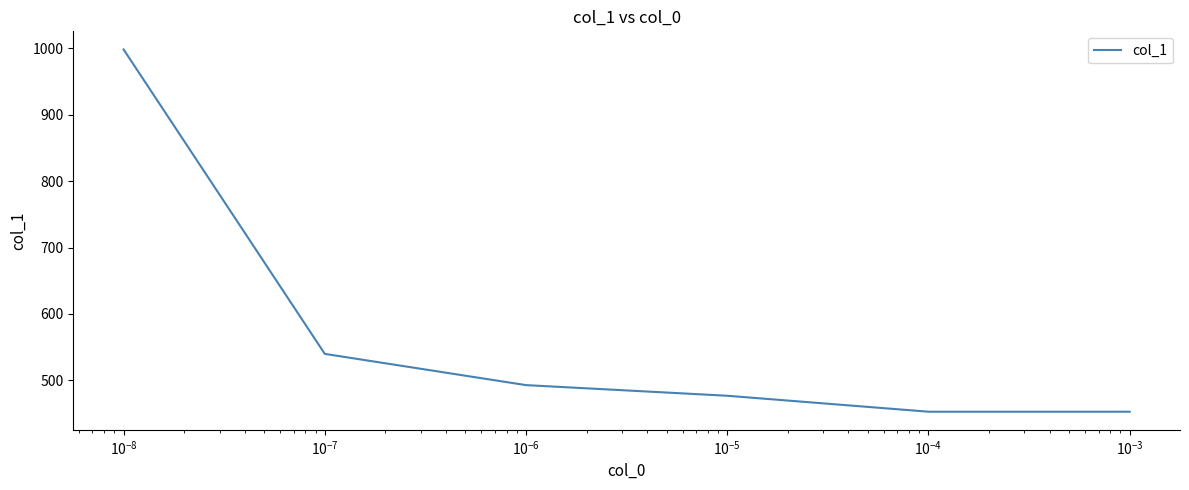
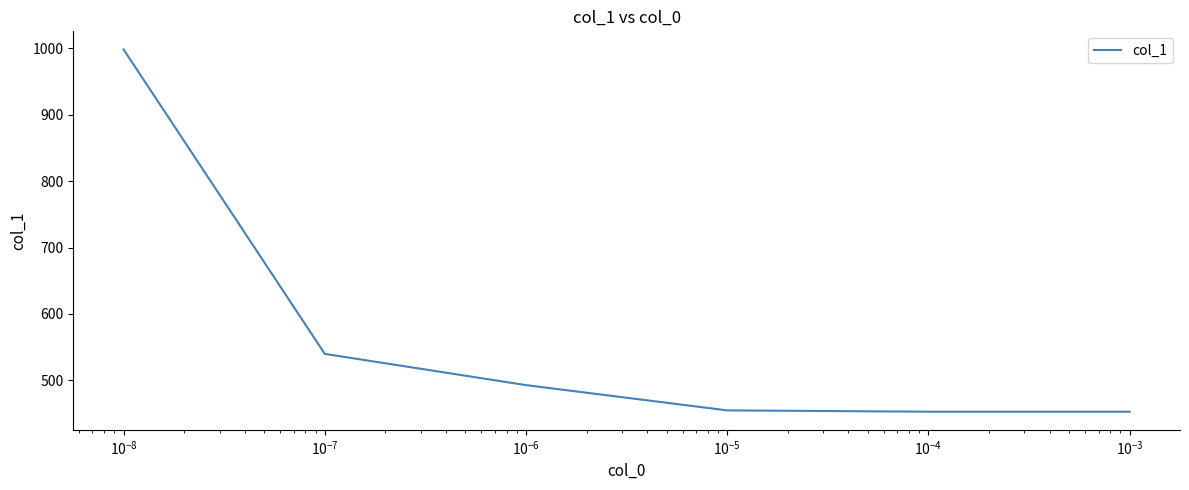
10^-5: 480 -> 460
